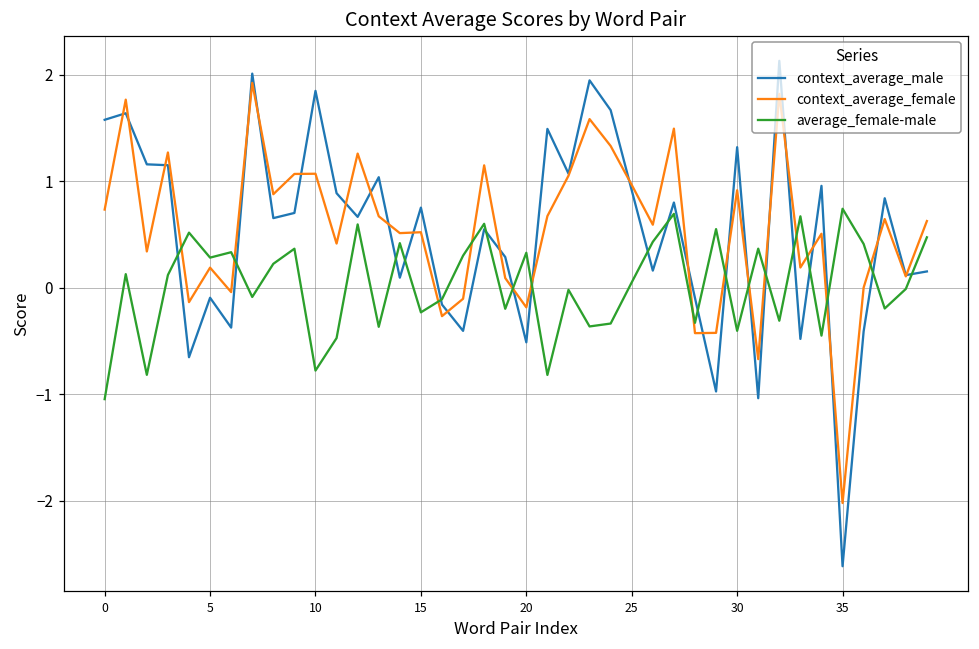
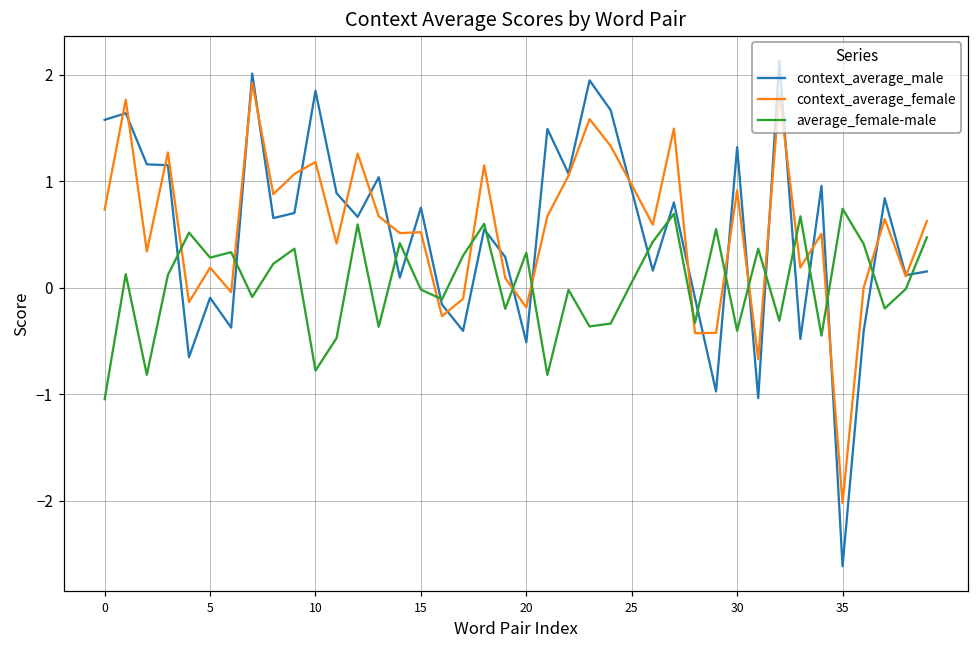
context_average_female, 10: 1.1 -> 1.2
average_female-male, 15: -0.2 -> 0.0
